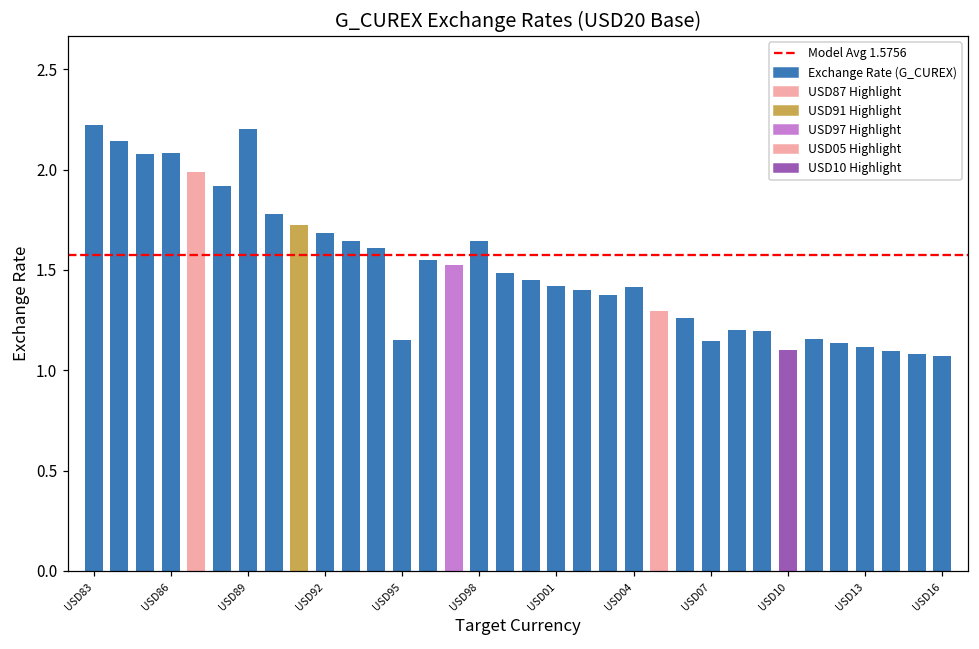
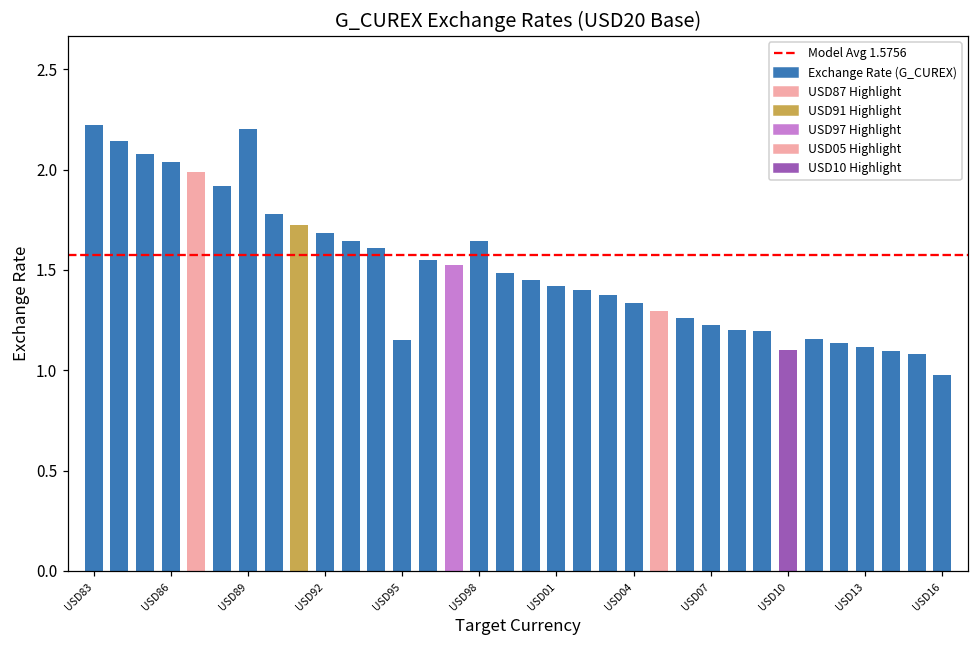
USD86: 2.08 -> 2.04
USD04: 1.41 -> 1.34
USD07: 1.14 -> 1.23
USD16: 1.07 -> 0.98
